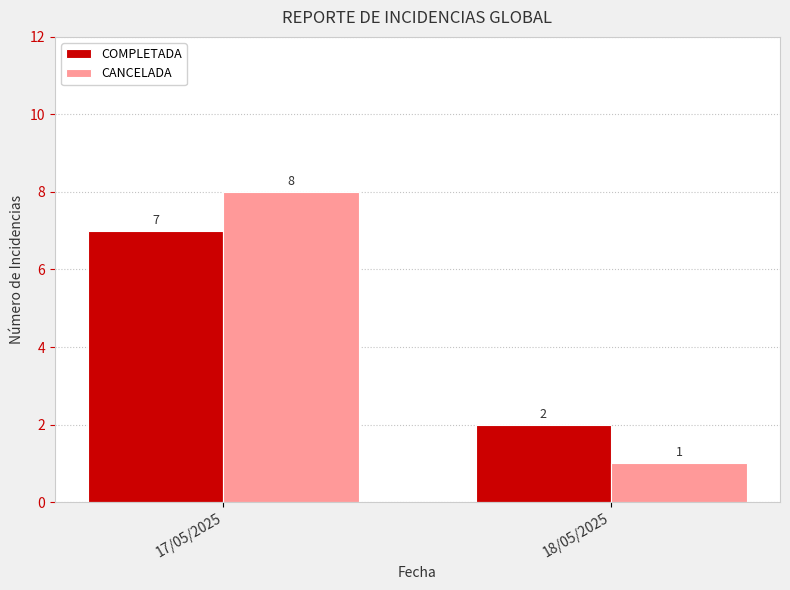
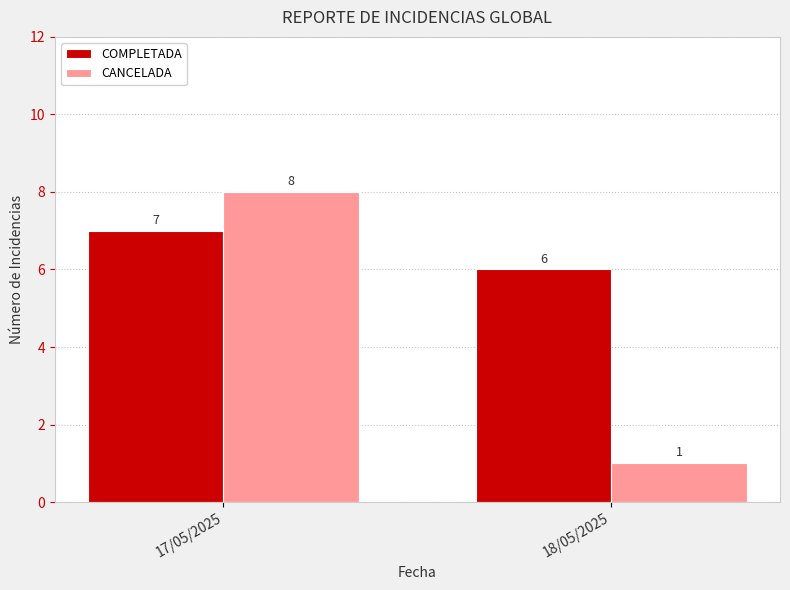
COMPLETADA, 18/05/2025: 2 -> 6
